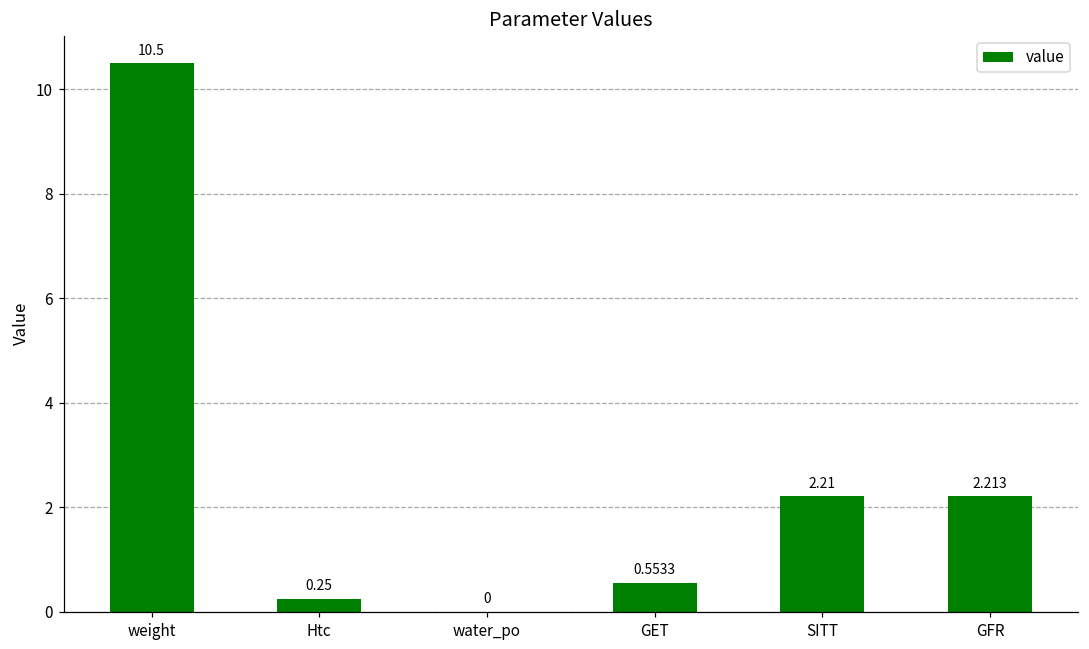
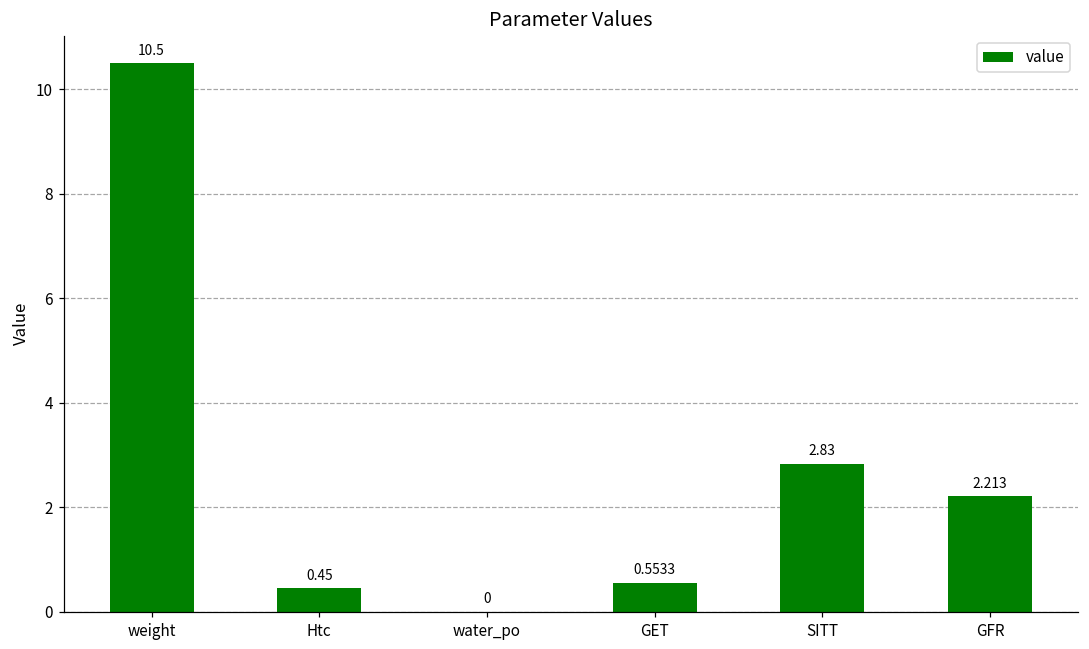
Htc: 0.25 -> 0.45
SITT: 2.21 -> 2.83
